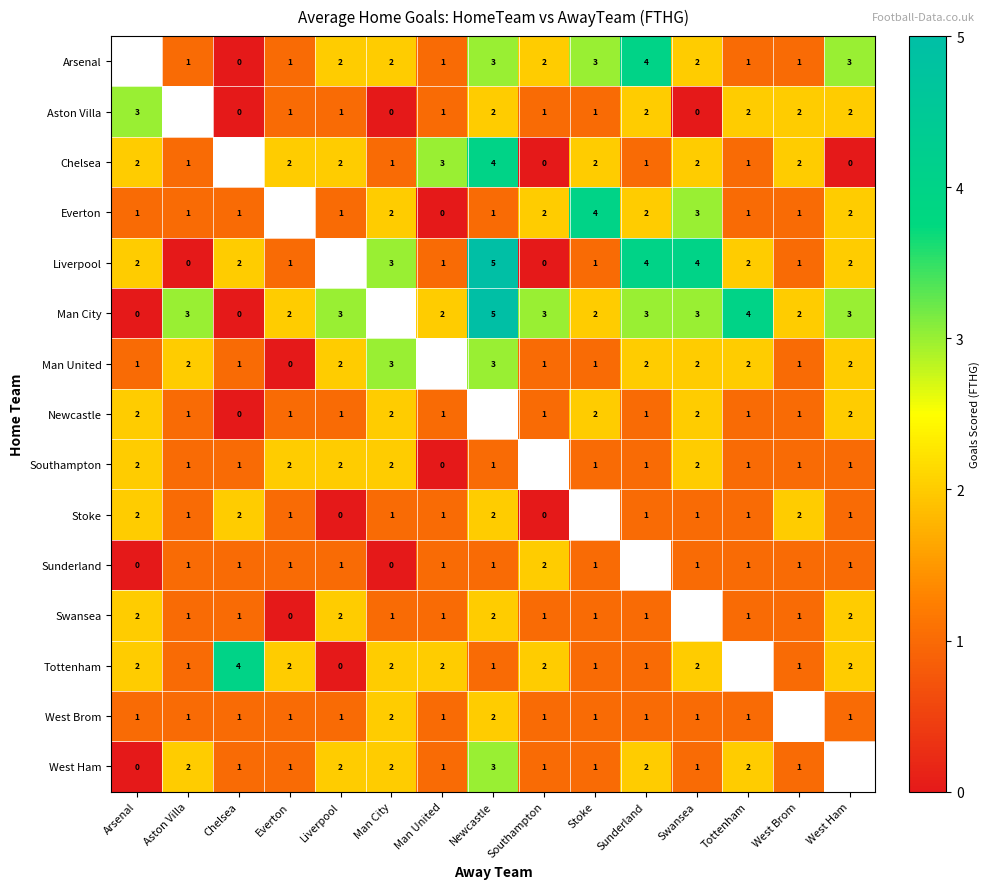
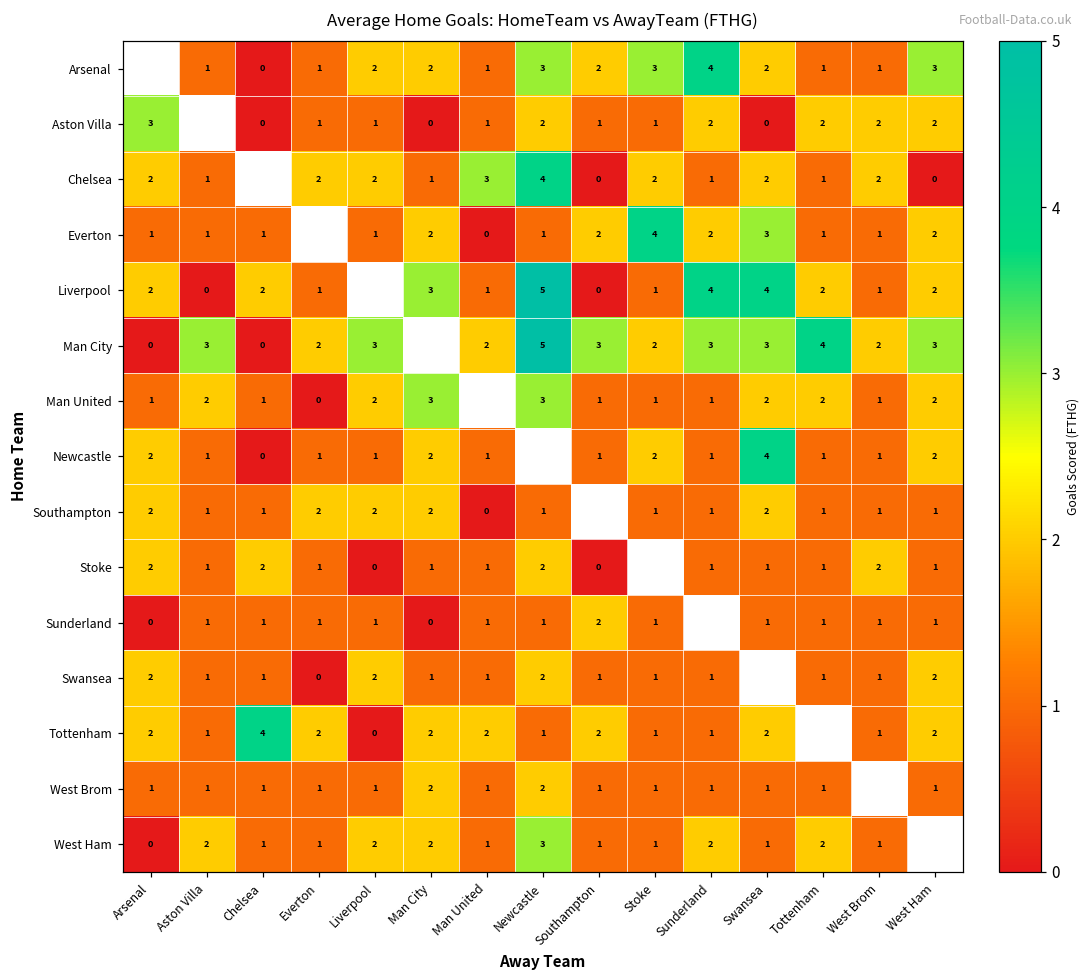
Man United, Sunderland: 2 -> 1
Newcastle, Swansea: 2 -> 4
